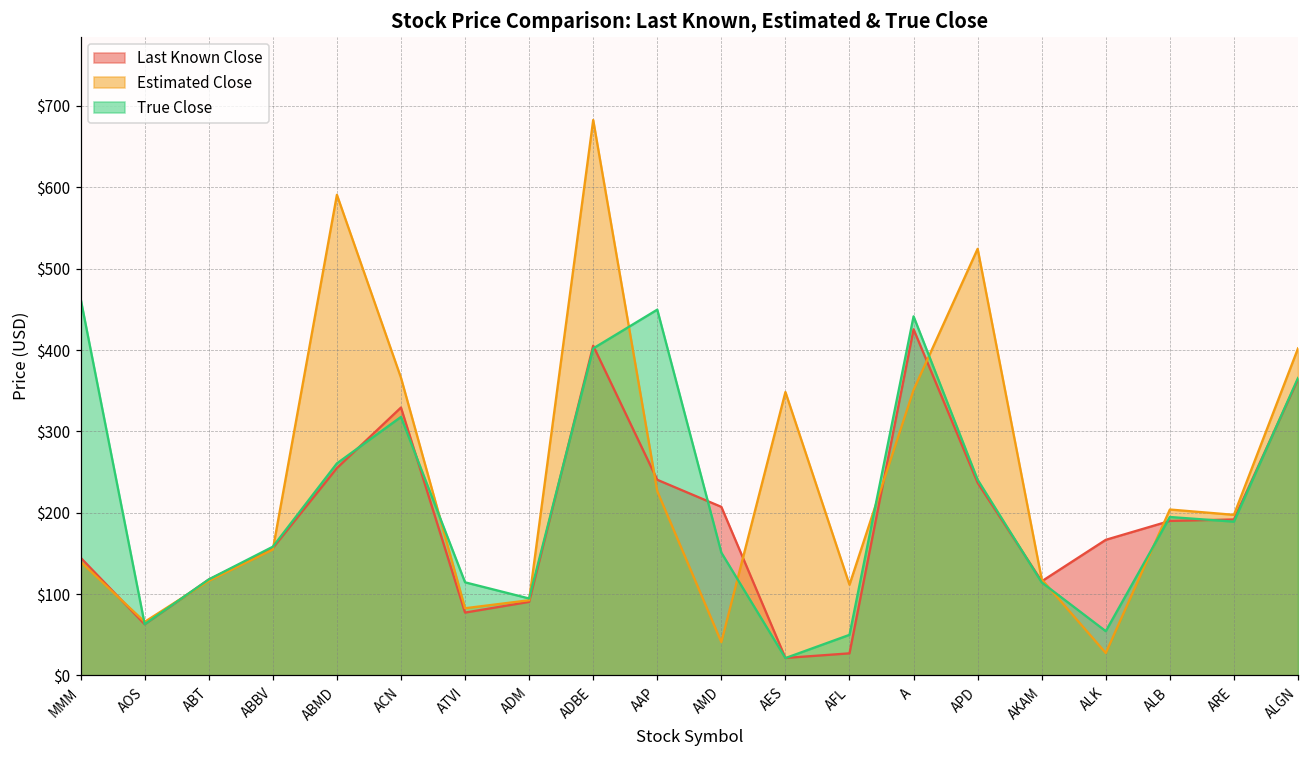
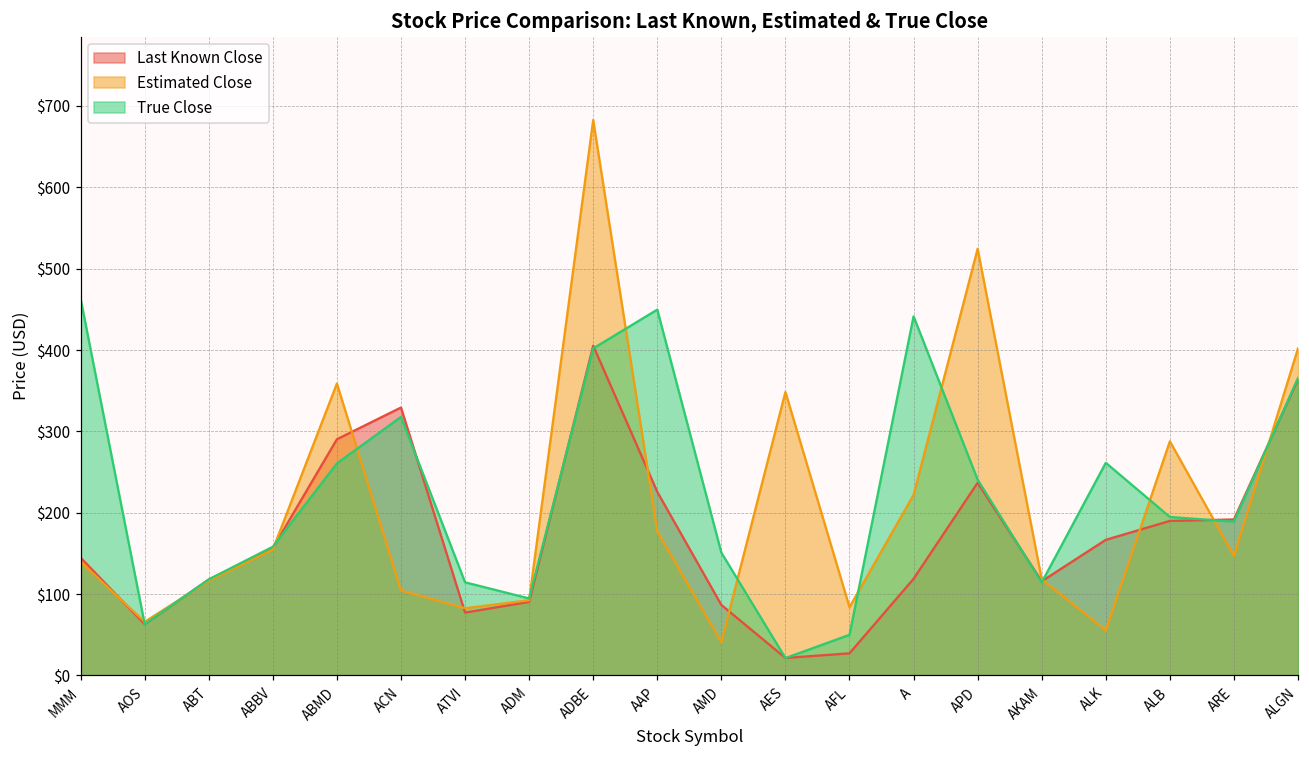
Last Known Close, ABMD: $250 -> $290
Estimated Close, ABMD: $590 -> $360
Estimated Close, ACN: $370 -> $100
Last Known Close, AAP: $240 -> $230
Estimated Close, AAP: $230 -> $180
Last Known Close, AMD: $210 -> $90
Estimated Close, AFL: $110 -> $80
Last Known Close, A: $430 -> $120
Estimated Close, A: $350 -> $220
Estimated Close, ALK: $30 -> $60
True Close, ALK: $50 -> $260
Estimated Close, ALB: $200 -> $290
Estimated Close, ARE: $200 -> $150
